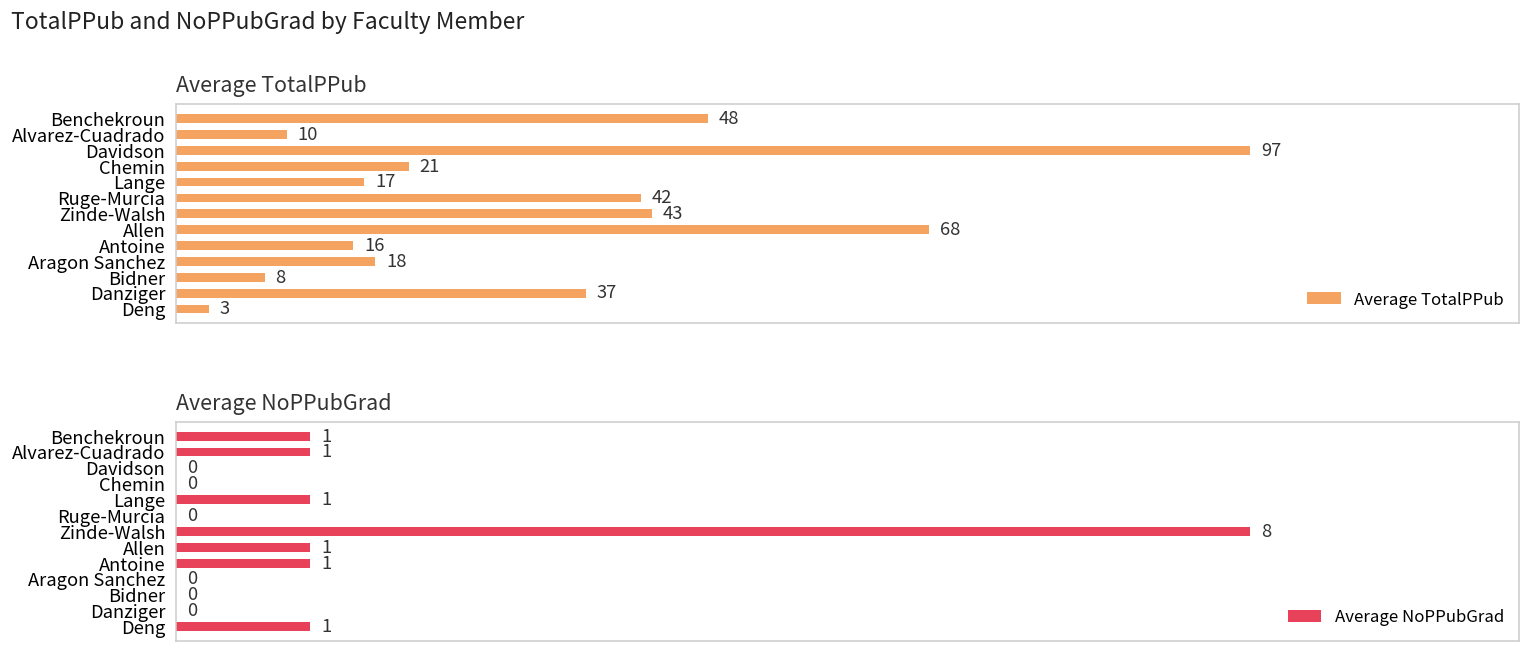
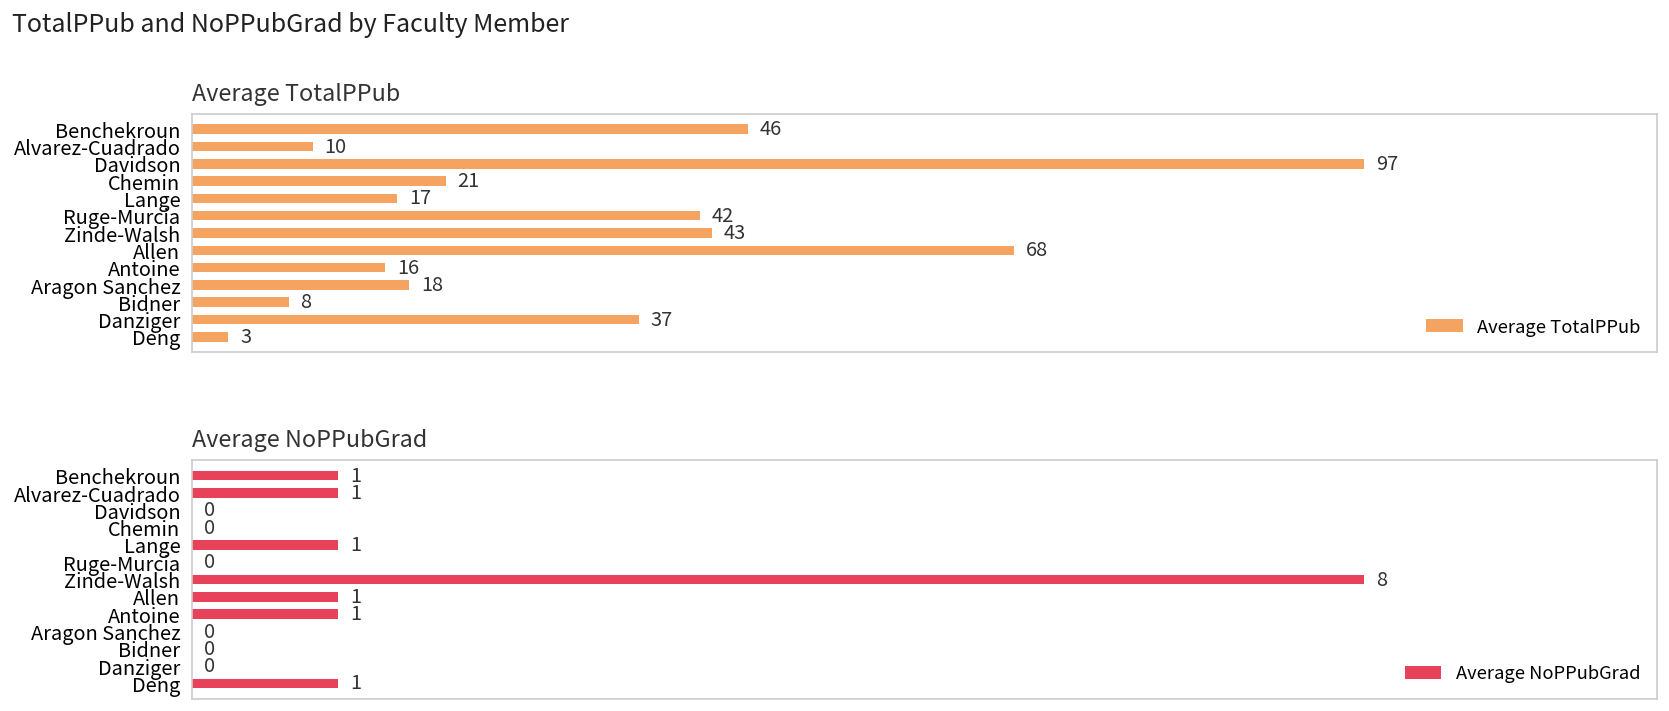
Average TotalPPub, Benchekroun: 48 -> 46
